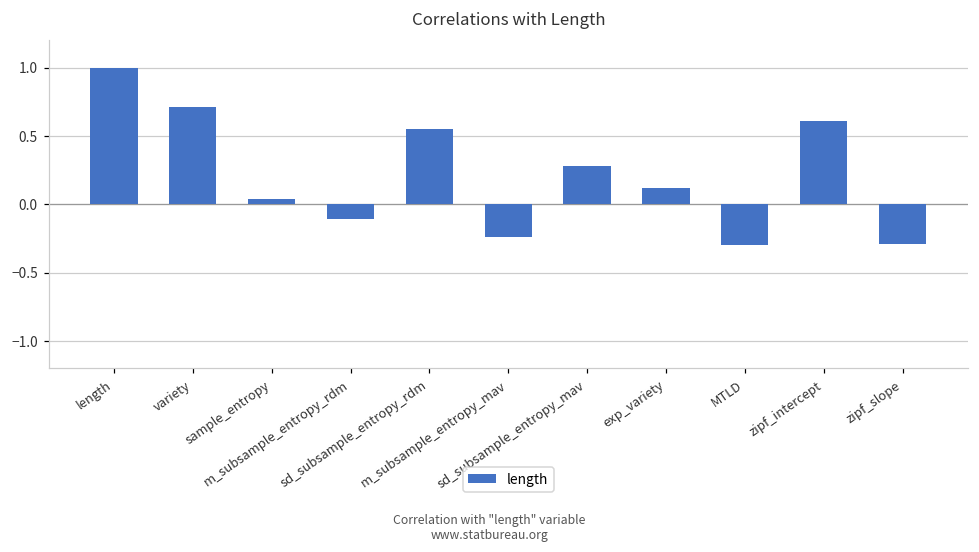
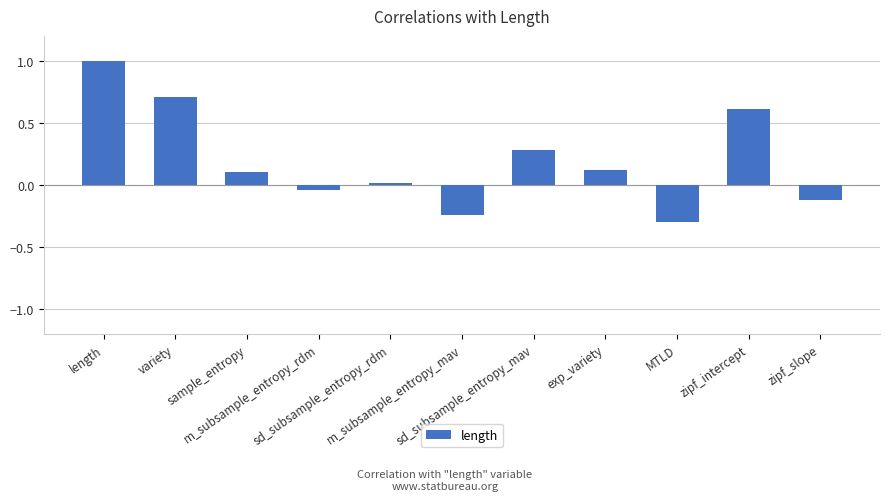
sample_entropy: 0.04 -> 0.11
m_subsample_entropy_rdm: -0.11 -> -0.04
sd_subsample_entropy_rdm: 0.55 -> 0.01
zipf_slope: -0.29 -> -0.12
